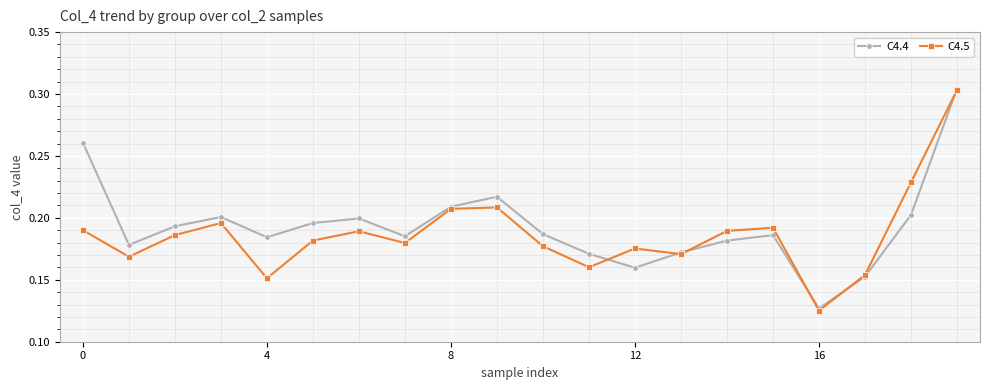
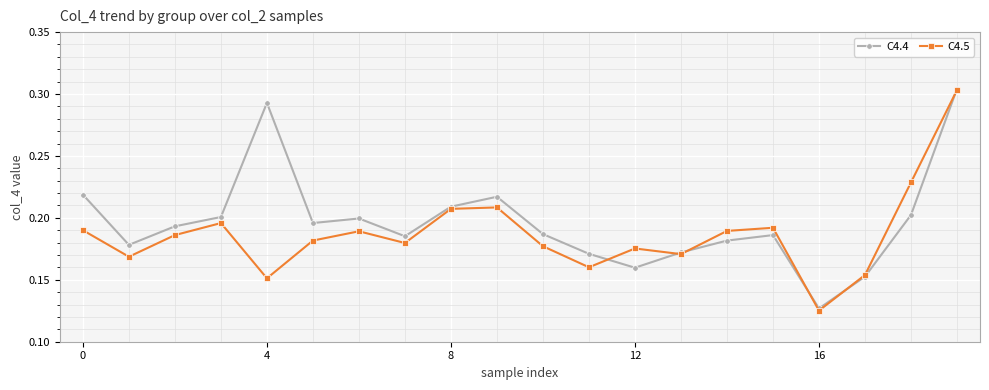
C4.4, 0: 0.261 -> 0.219
C4.4, 4: 0.184 -> 0.293
